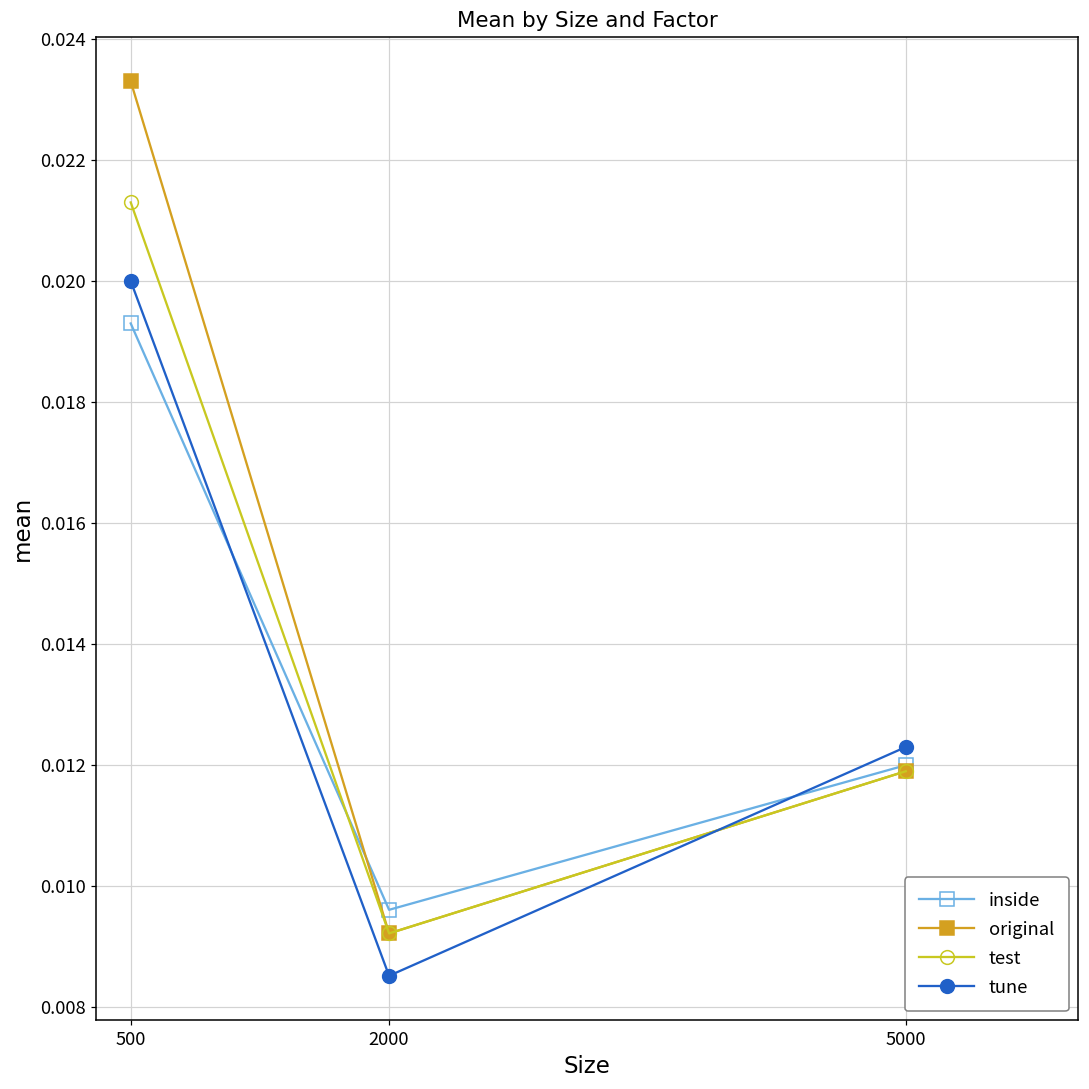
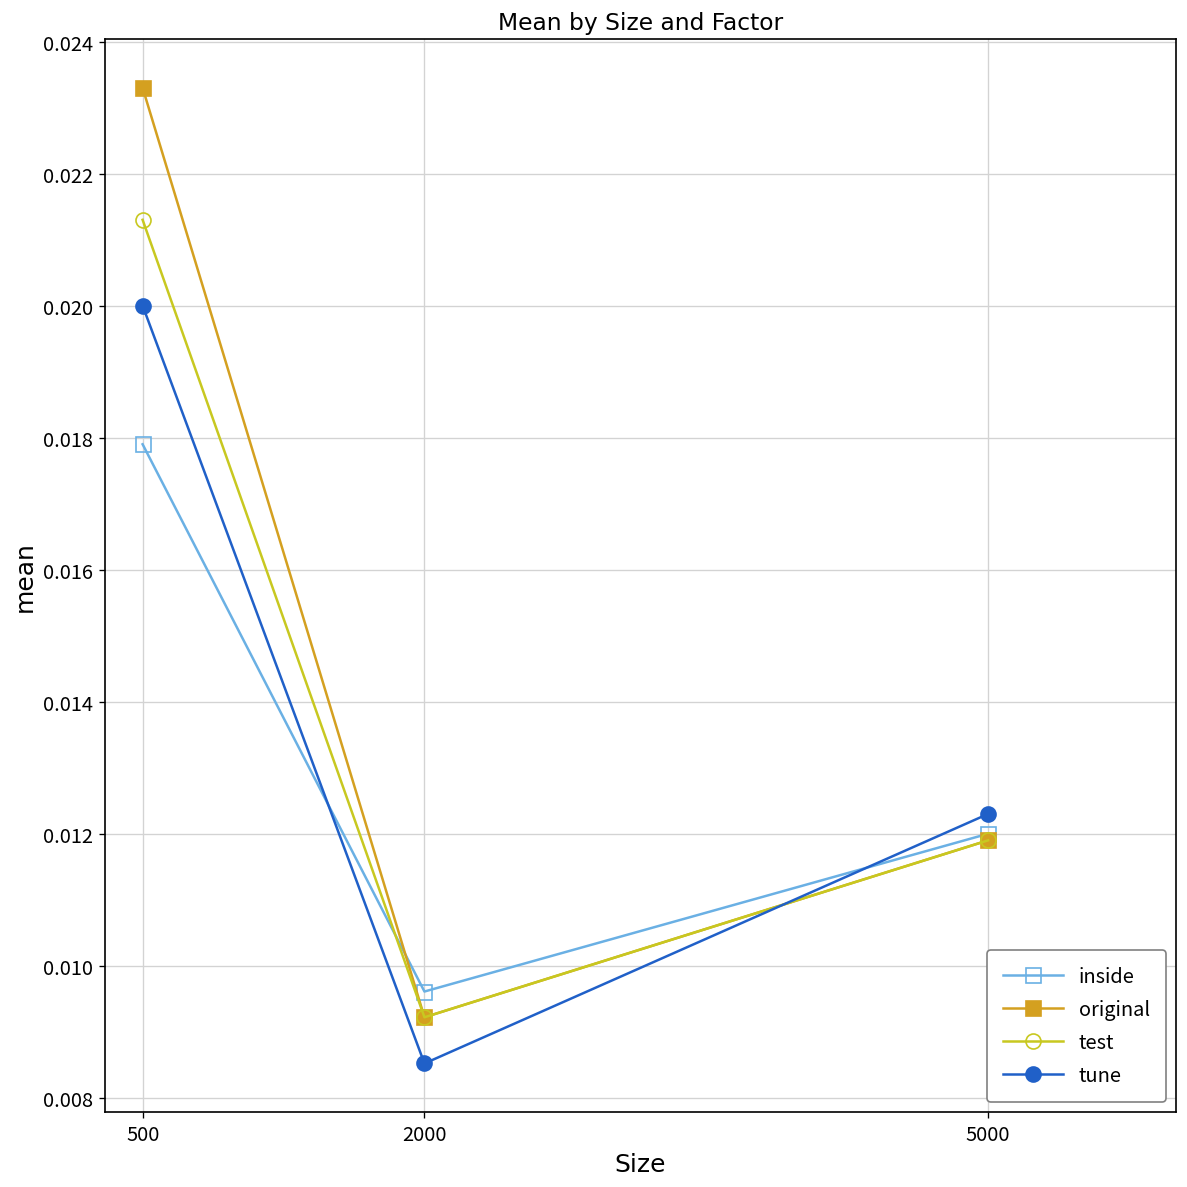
inside, 500: 0.0193 -> 0.0179
